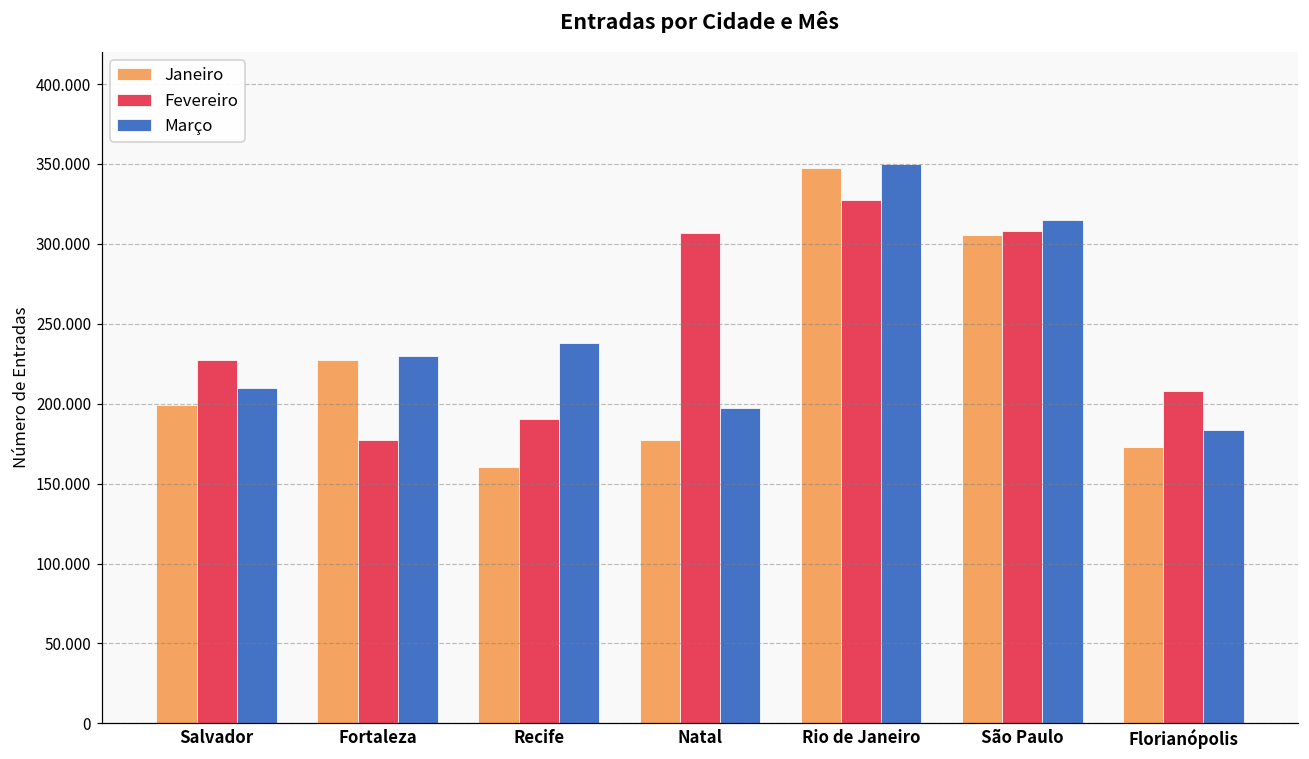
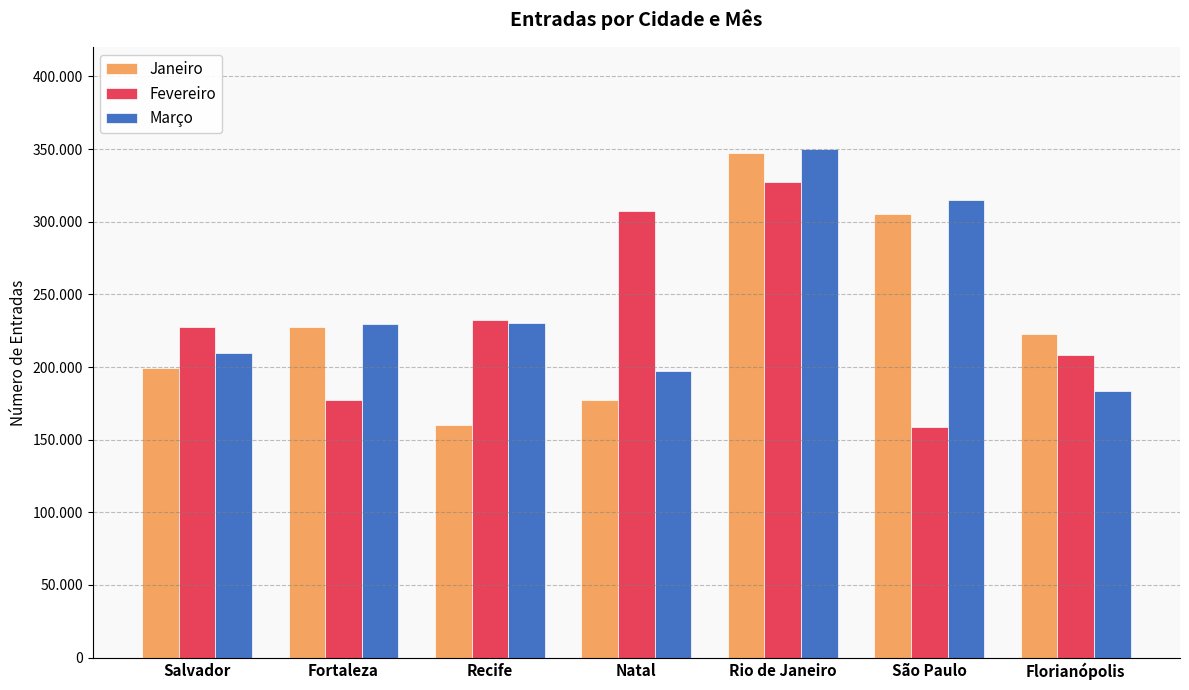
Fevereiro, Recife: 190 -> 232
Março, Recife: 238 -> 230
Fevereiro, São Paulo: 308 -> 159
Janeiro, Florianópolis: 173 -> 223
